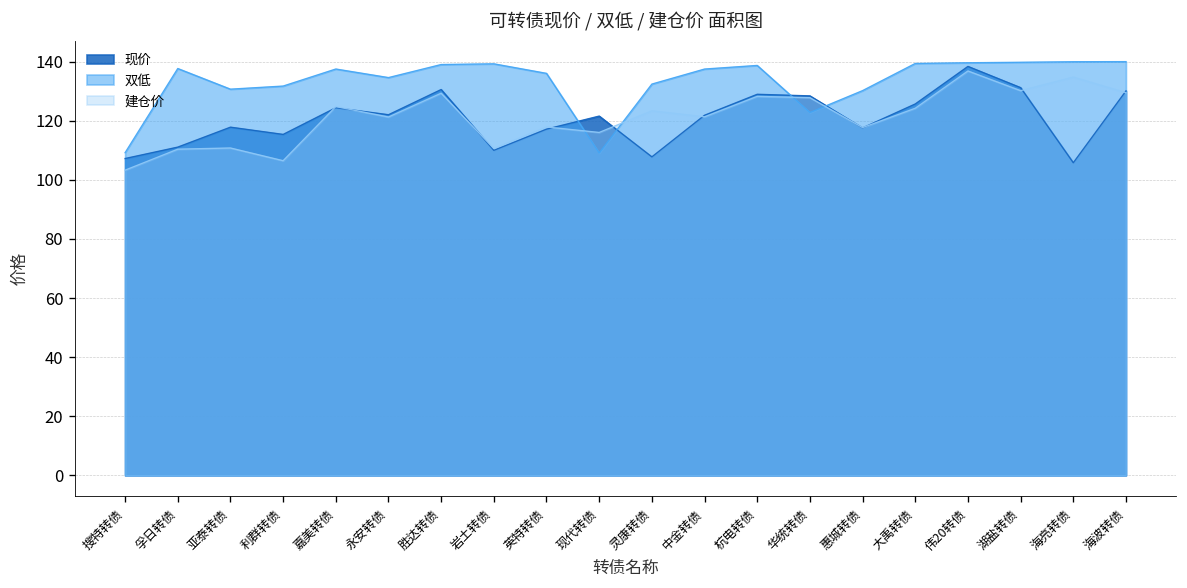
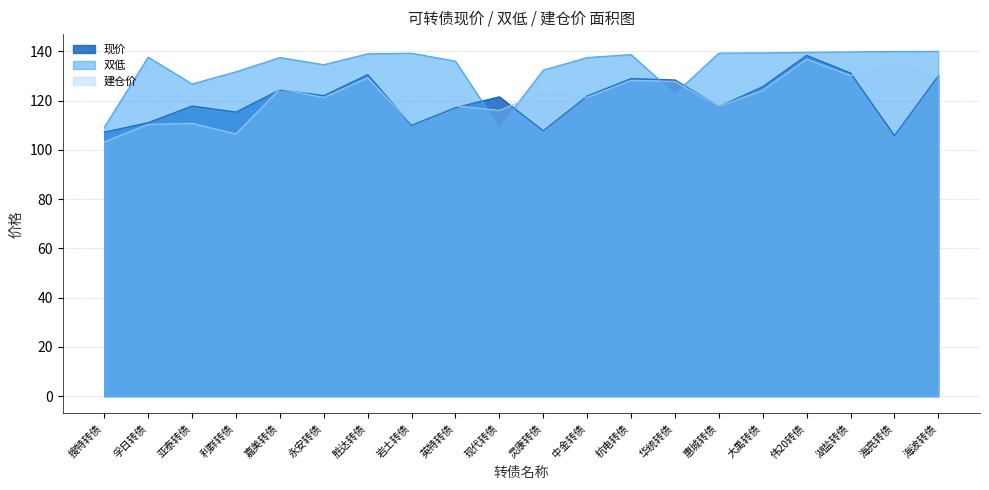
双低, 亚泰转债: 131 -> 127
双低, 惠城转债: 130 -> 139
